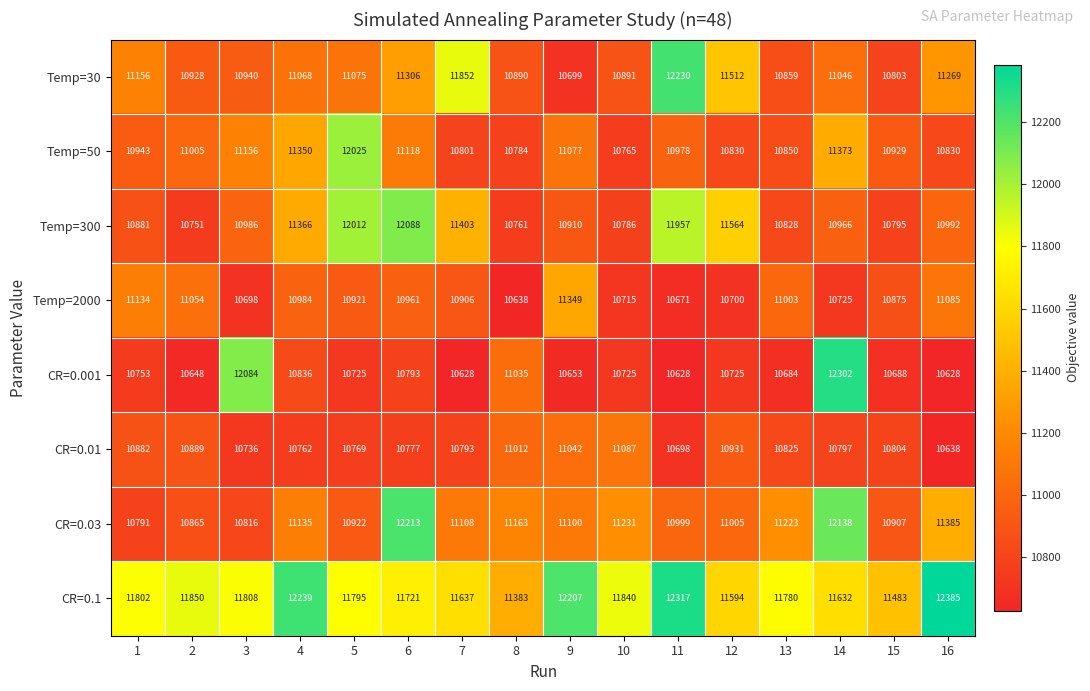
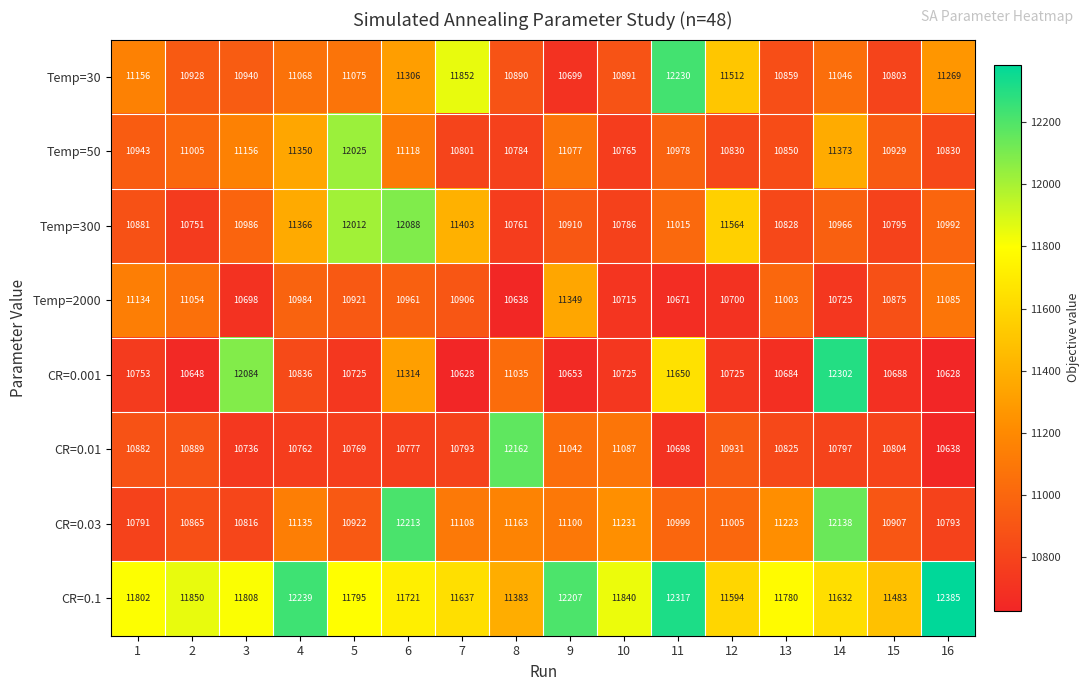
Temp=300, 11: 11957 -> 11015
CR=0.001, 6: 10793 -> 11314
CR=0.001, 11: 10628 -> 11650
CR=0.01, 8: 11012 -> 12162
CR=0.03, 16: 11385 -> 10793
